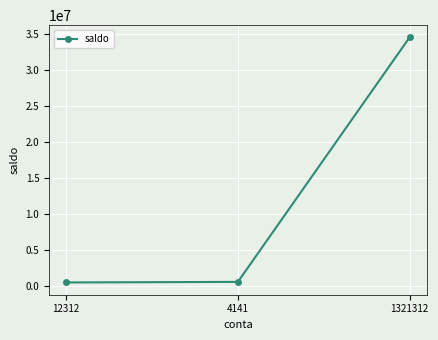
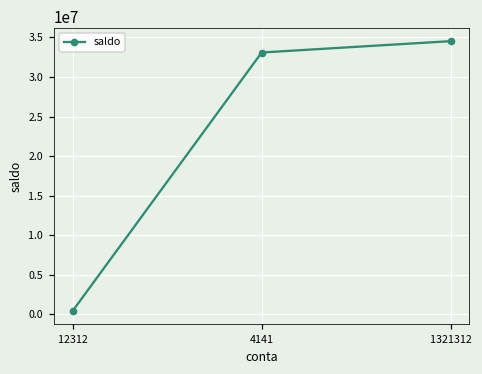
4141: 1000000 -> 33000000
